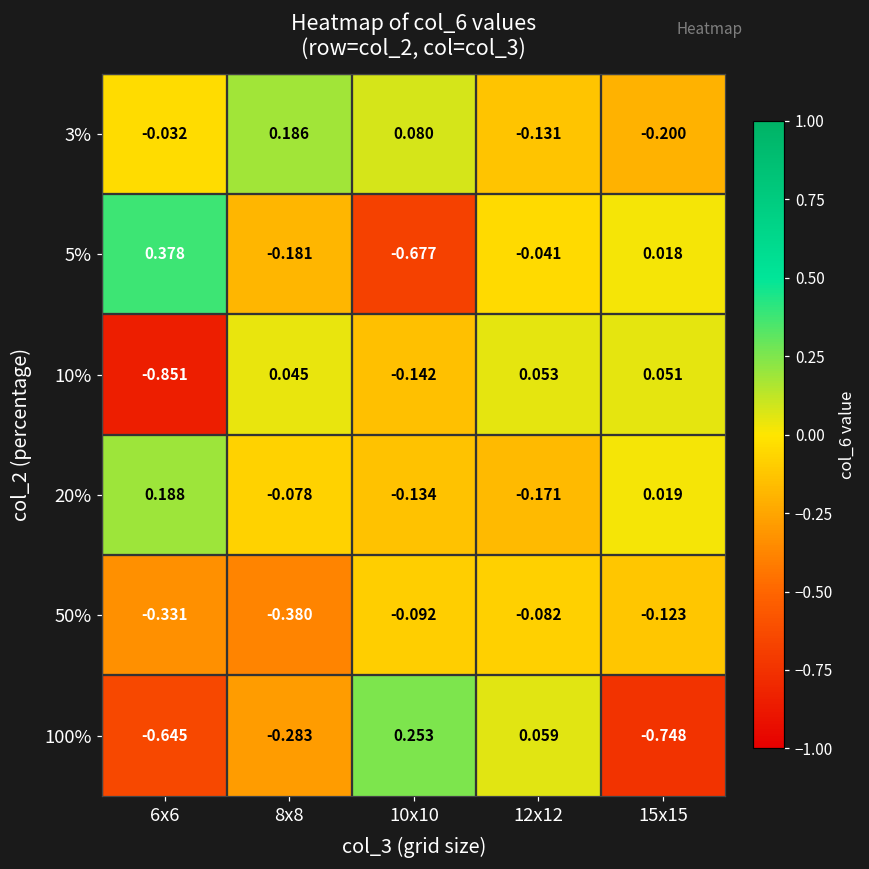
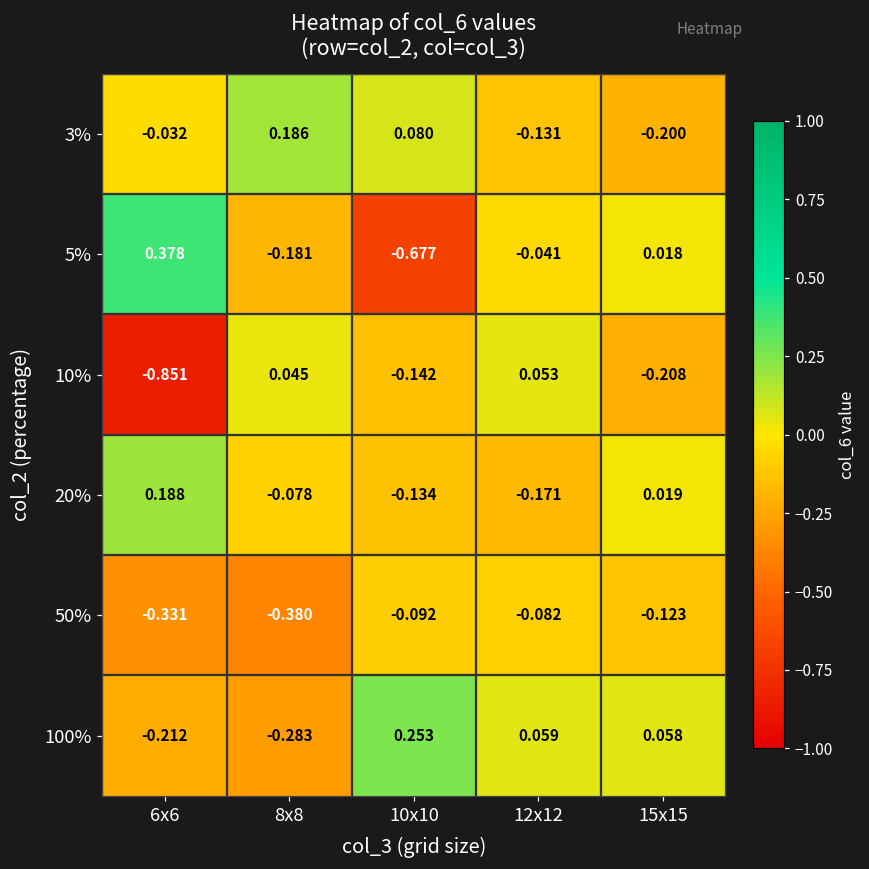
10%, 15x15: 0.051 -> -0.208
100%, 6x6: -0.645 -> -0.212
100%, 15x15: -0.748 -> 0.058
